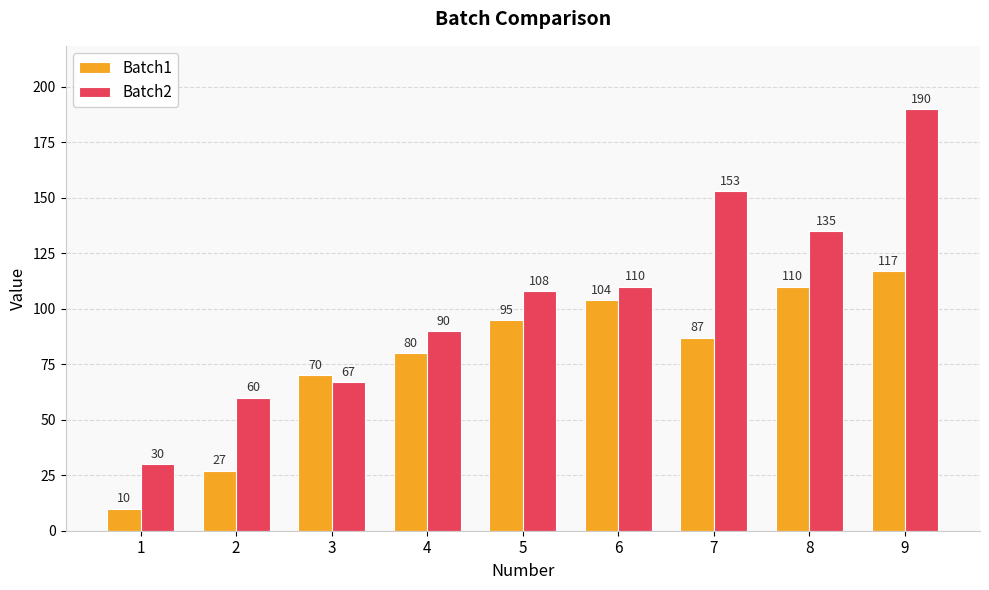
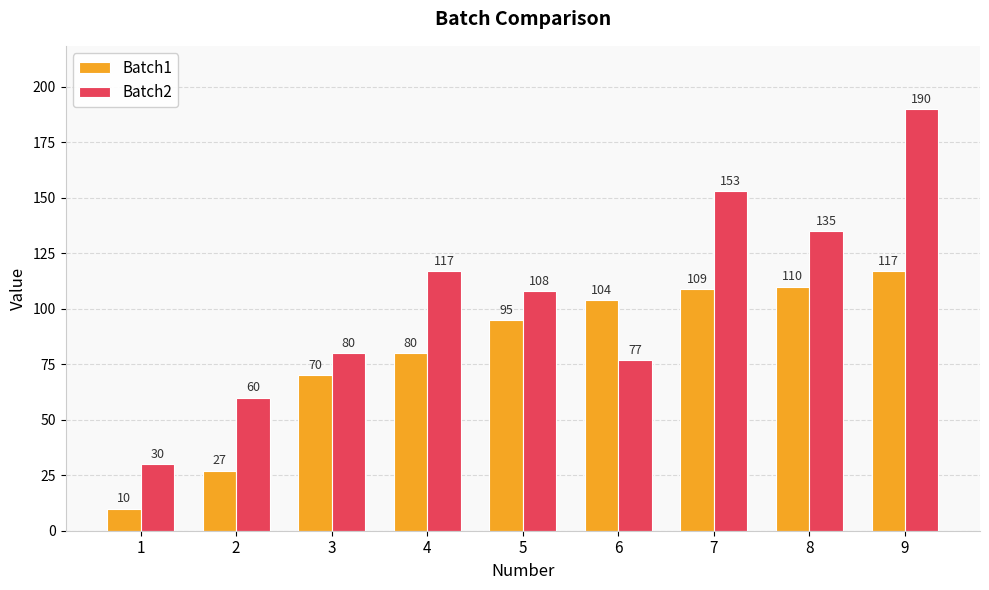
Batch2, 3: 67 -> 80
Batch2, 4: 90 -> 117
Batch2, 6: 110 -> 77
Batch1, 7: 87 -> 109
